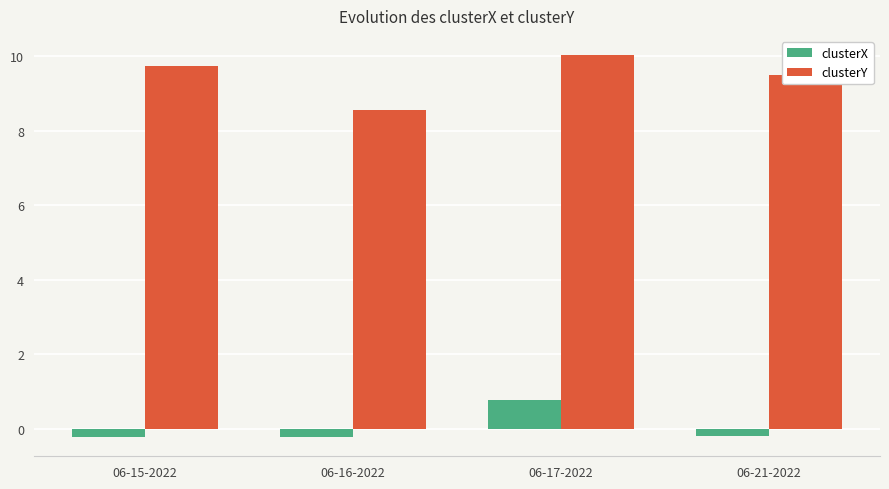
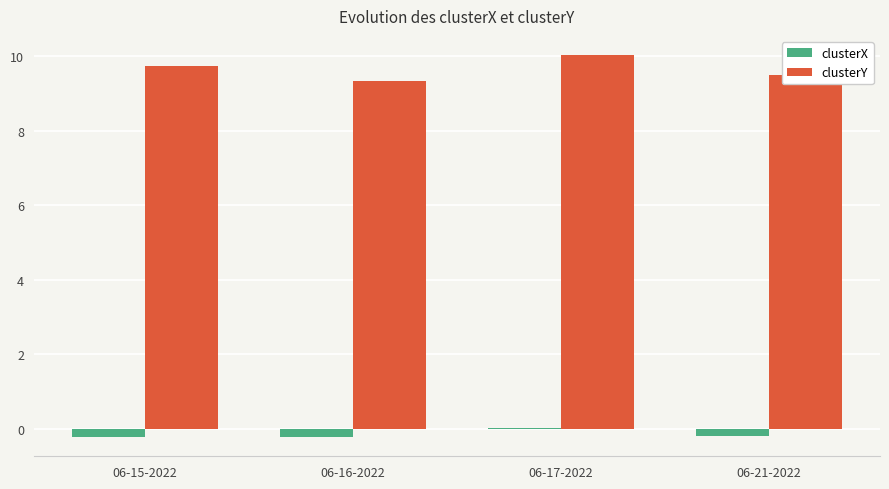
clusterY, 06-16-2022: 8.6 -> 9.4
clusterX, 06-17-2022: 0.8 -> 0.0
